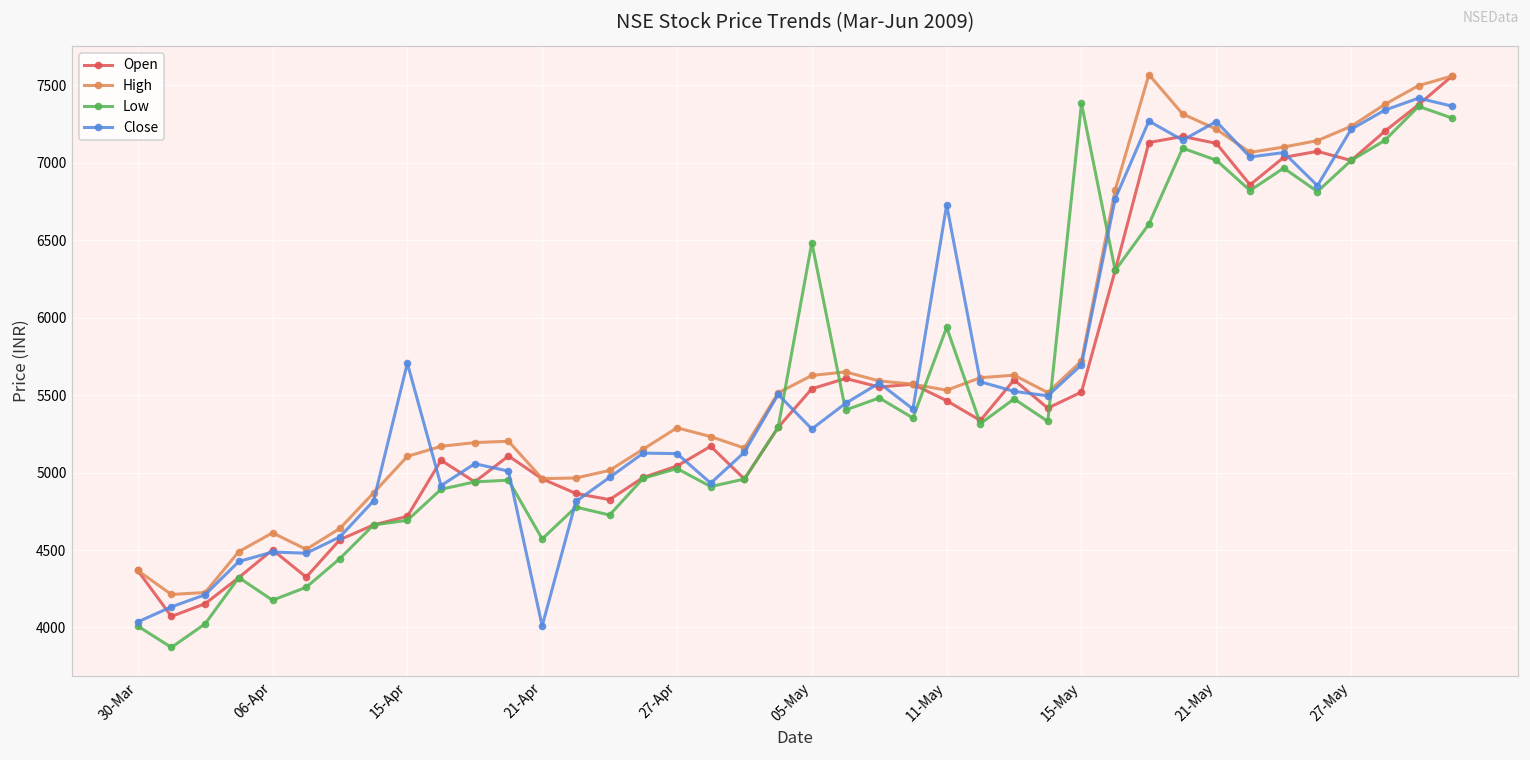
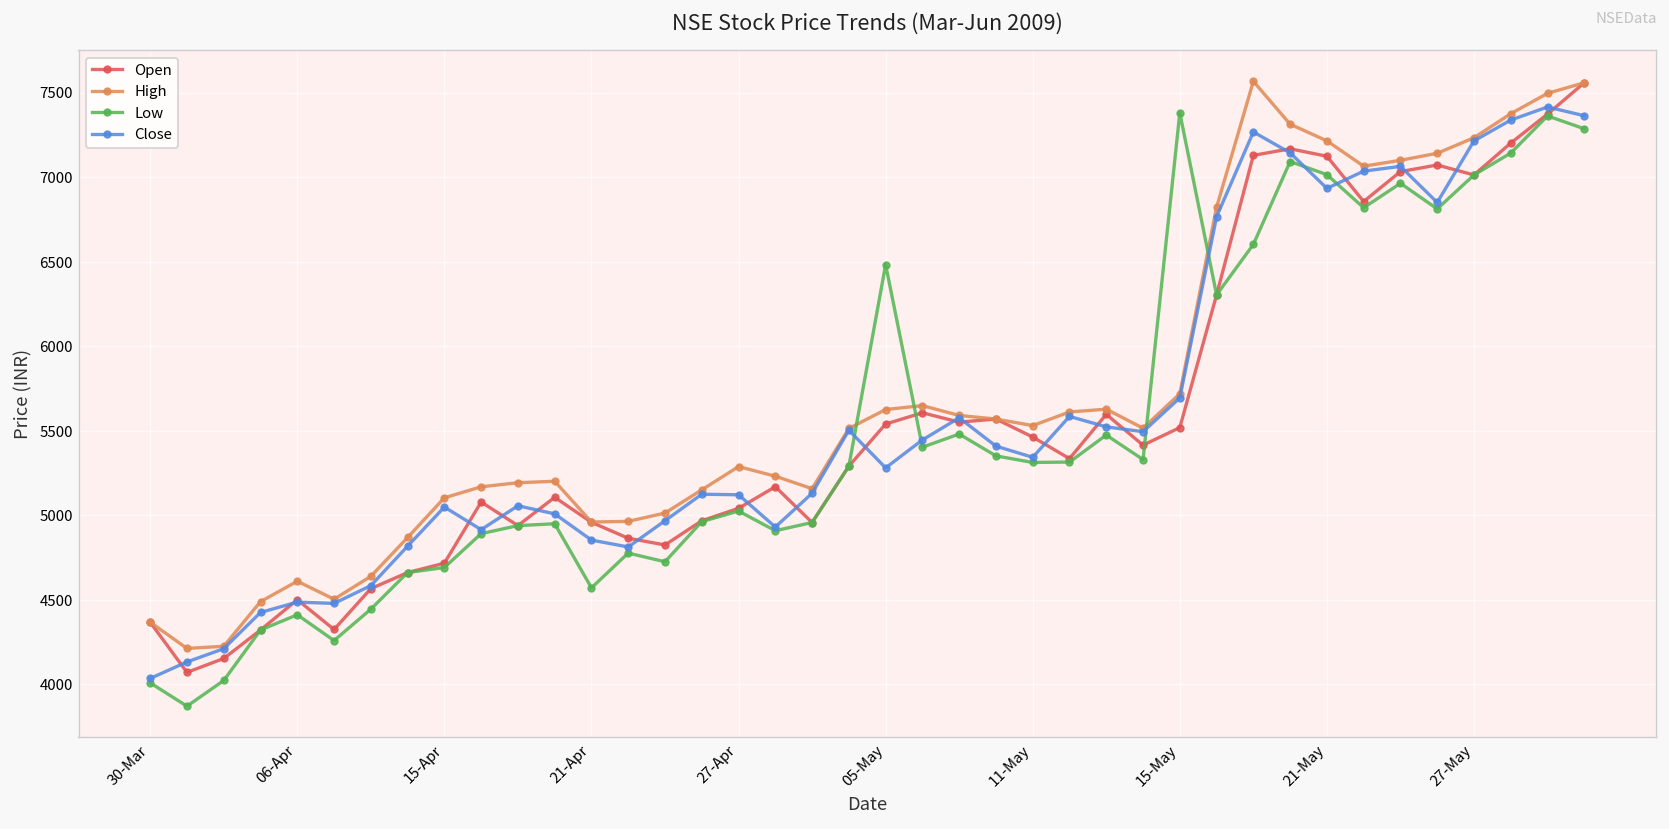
Low, 06-Apr: 4180 -> 4410
Close, 15-Apr: 5710 -> 5050
Close, 21-Apr: 4010 -> 4850
Low, 11-May: 5940 -> 5310
Close, 11-May: 6730 -> 5340
Close, 21-May: 7260 -> 6930
